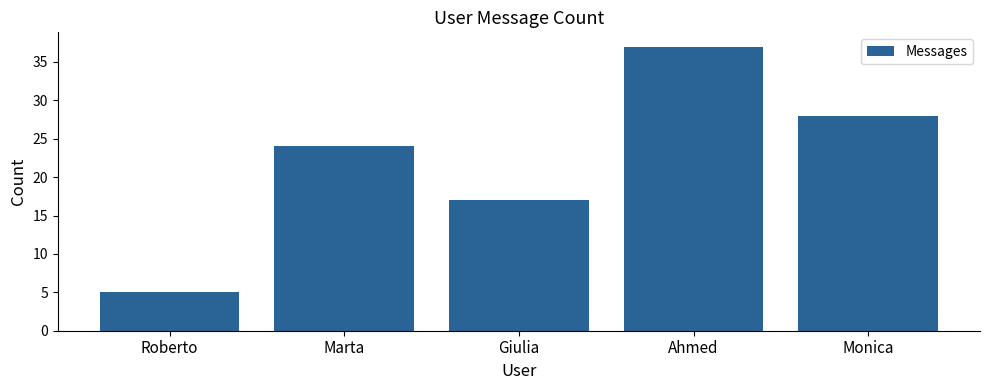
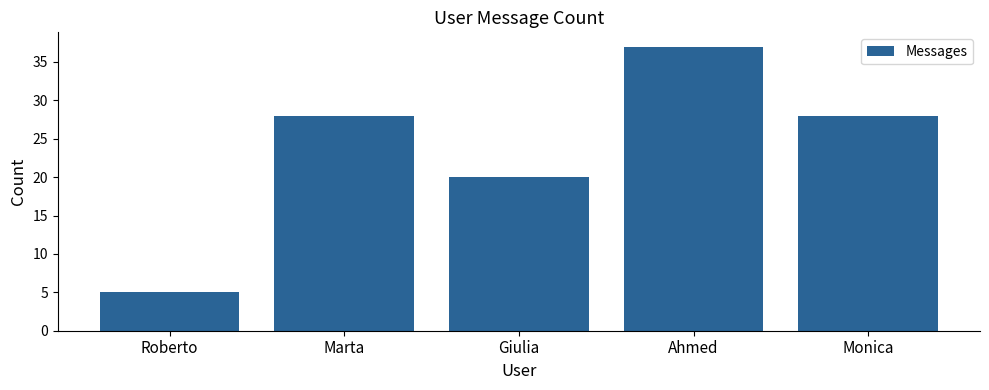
Marta: 24 -> 28
Giulia: 17 -> 20
